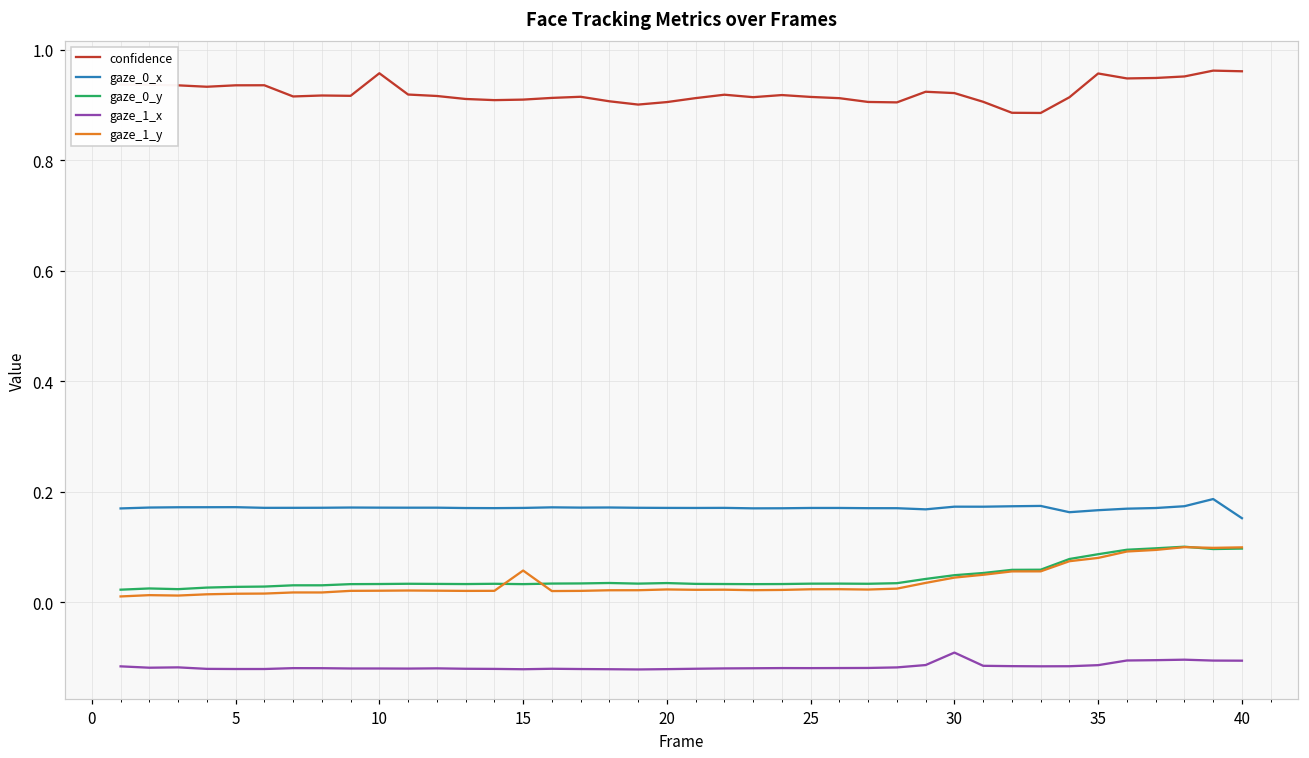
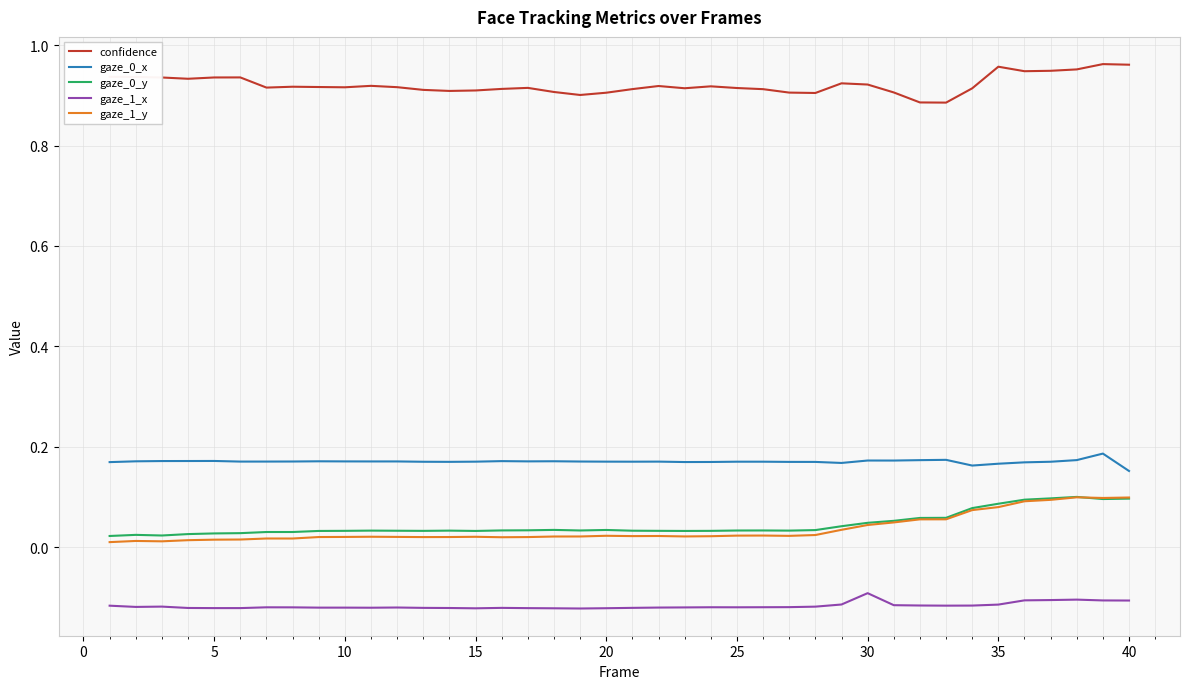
confidence, 10: 0.96 -> 0.92
gaze_1_y, 15: 0.06 -> 0.02
